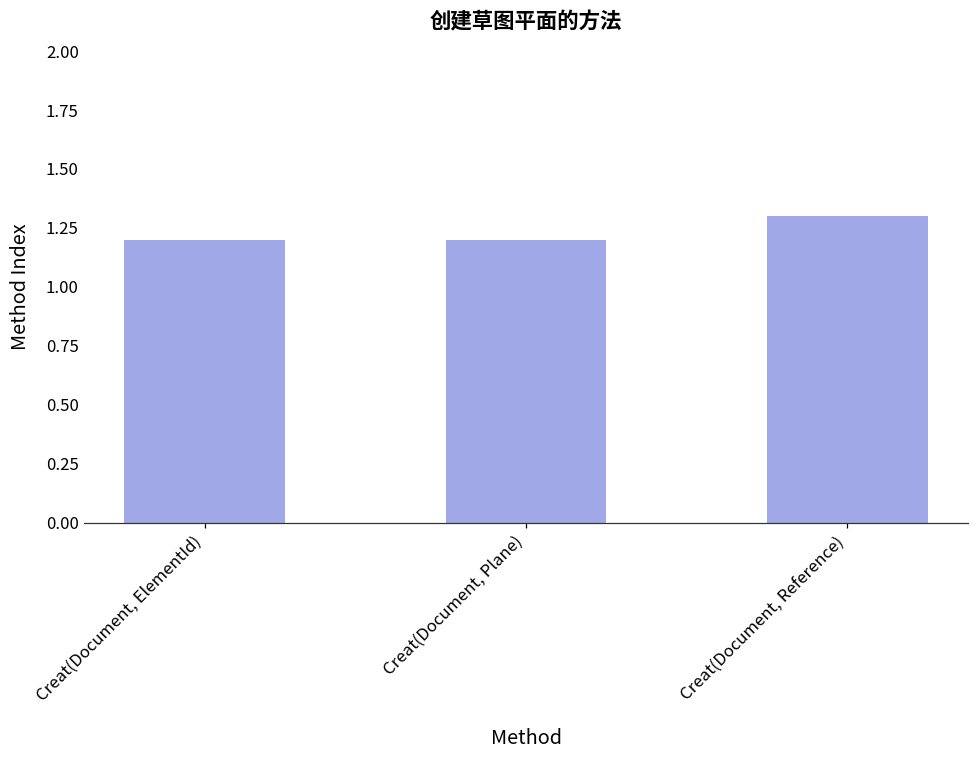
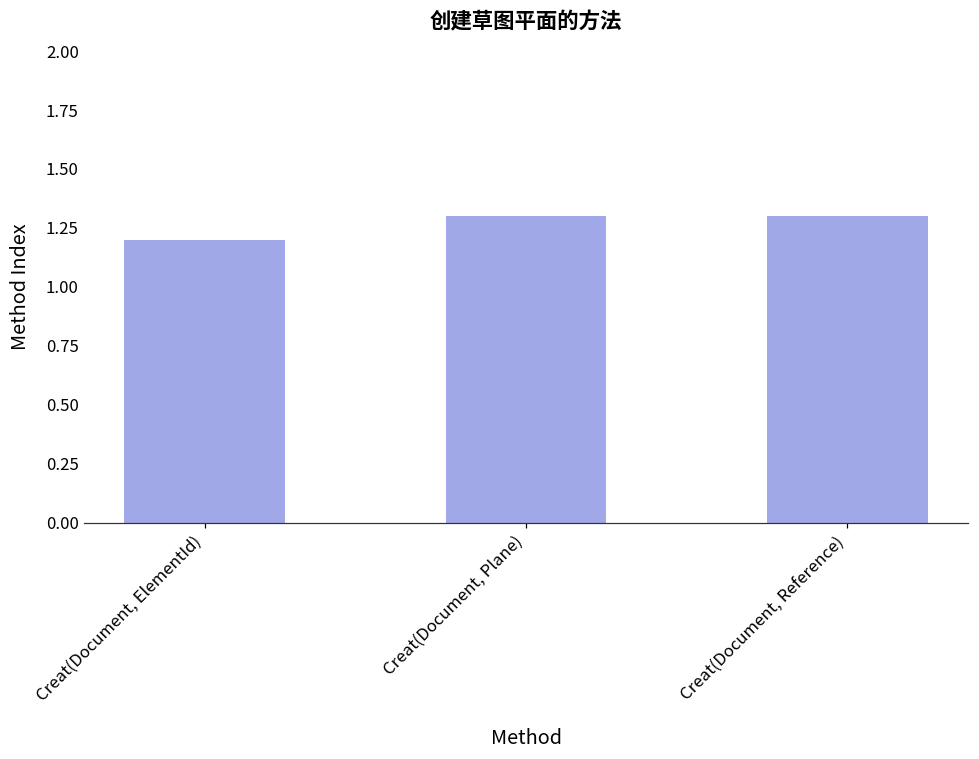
Creat(Document, Plane): 1.2 -> 1.3
